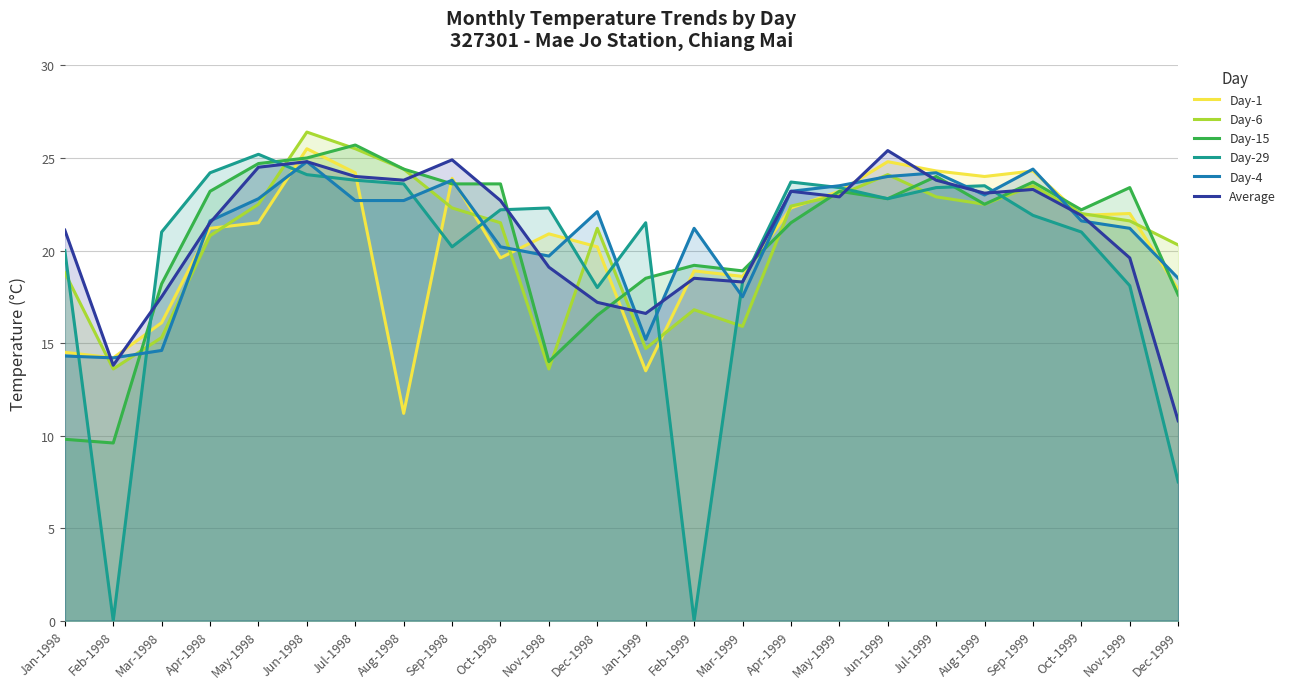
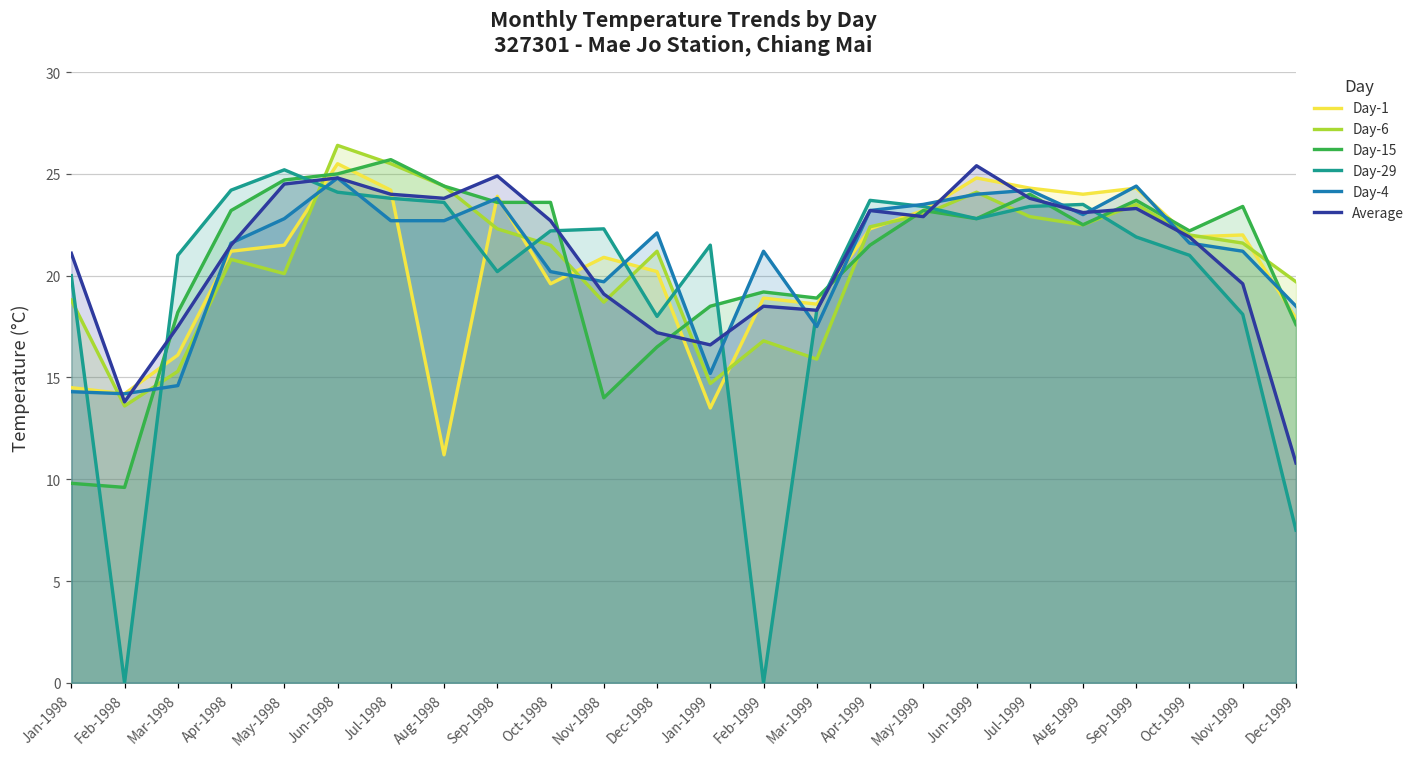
Day-6, May-1998: 22.5 -> 20.1
Day-6, Nov-1998: 13.6 -> 18.7
Day-6, Dec-1999: 20.3 -> 19.7
